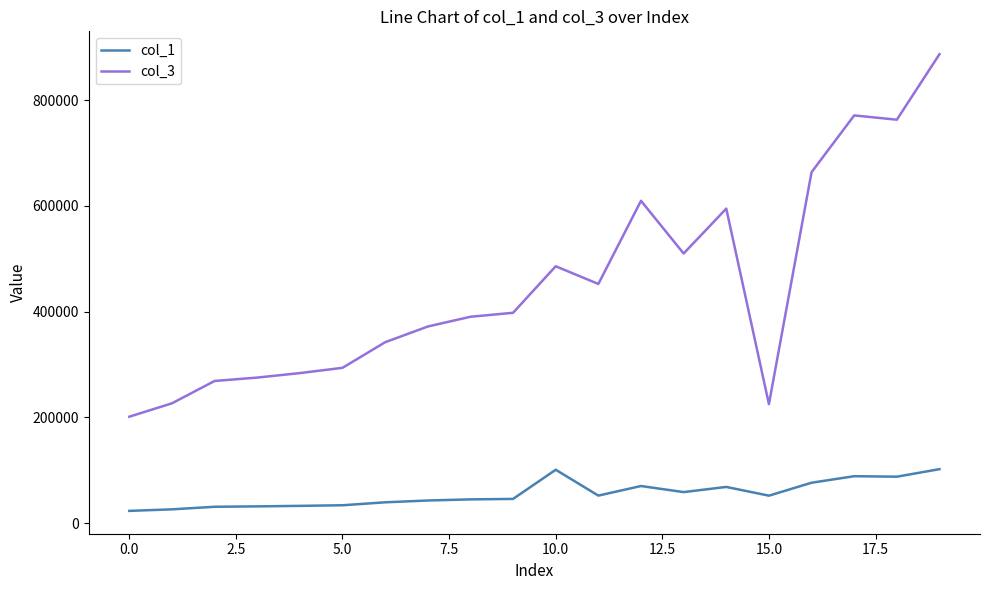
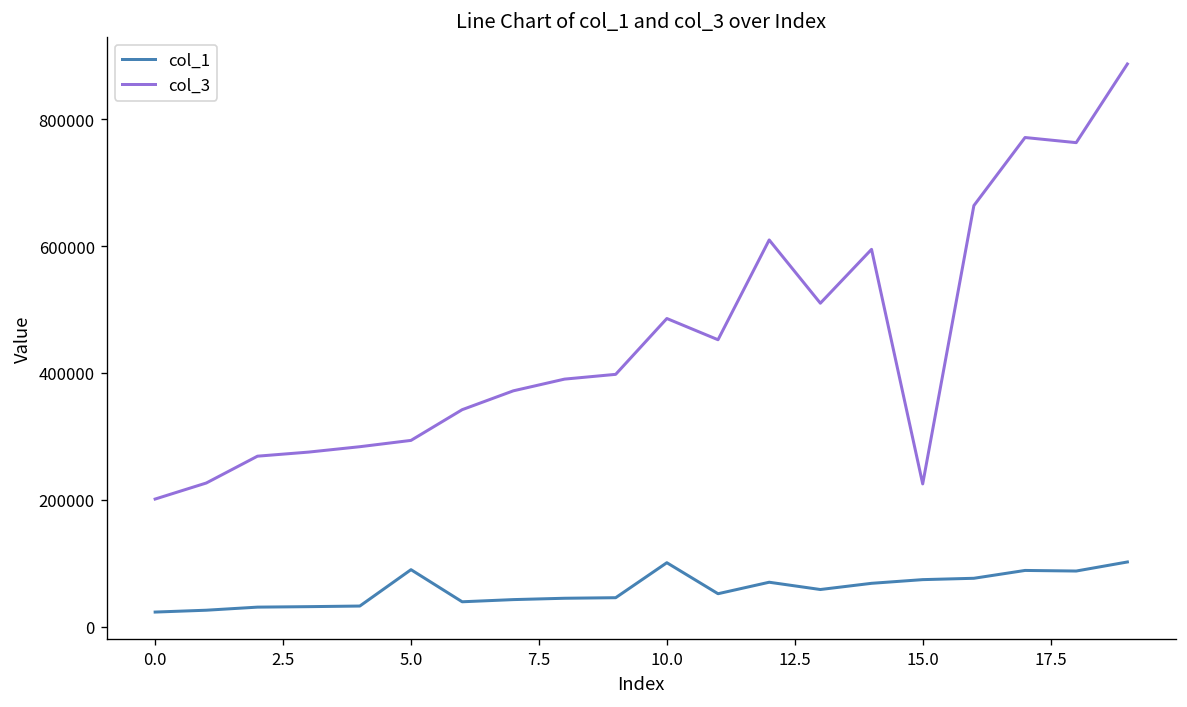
col_1, 5.0: 30000 -> 90000
col_1, 15.0: 50000 -> 70000
